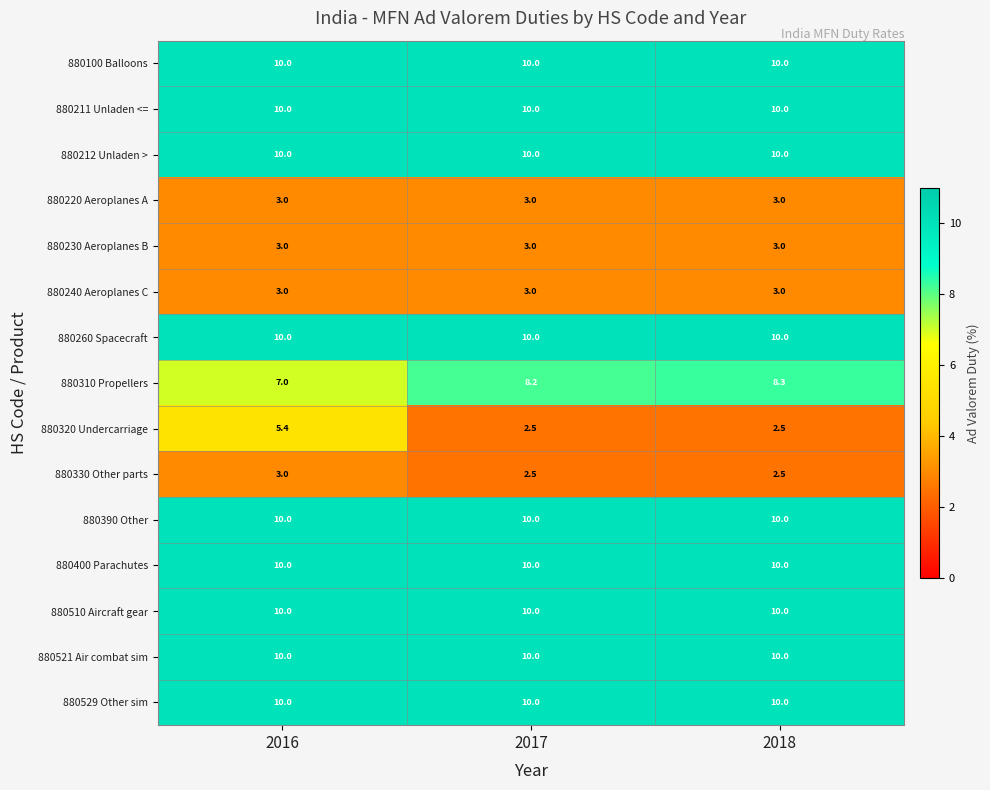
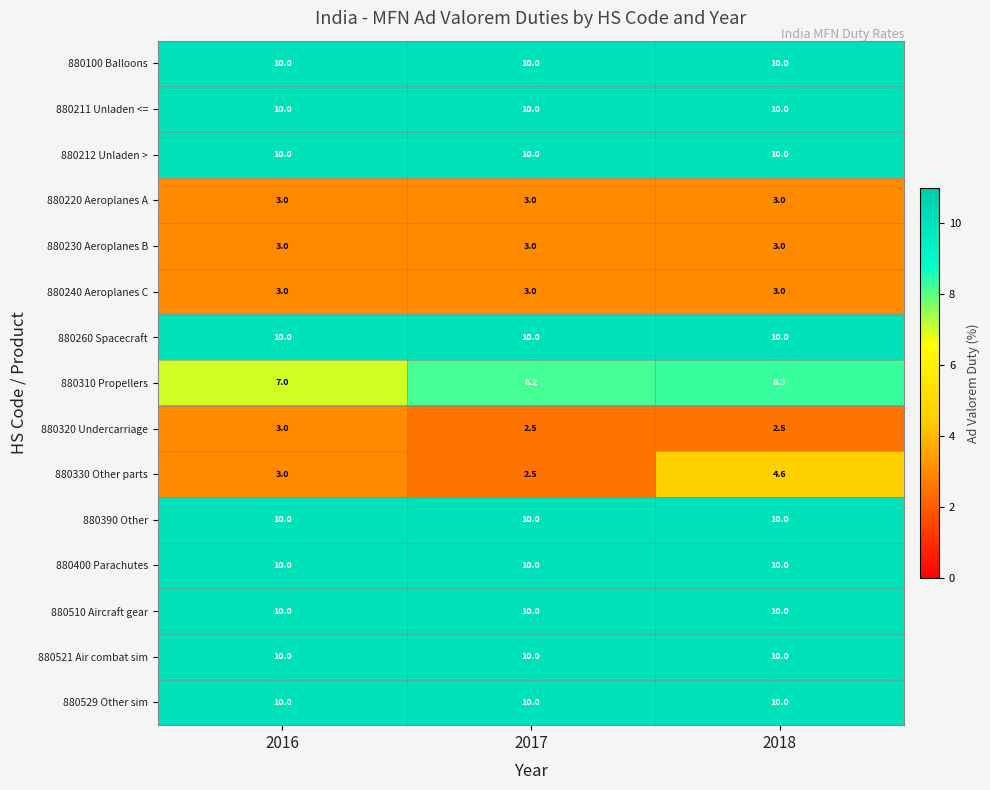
880320 Undercarriage, 2016: 5.4 -> 3.0
880330 Other parts, 2018: 2.5 -> 4.6
